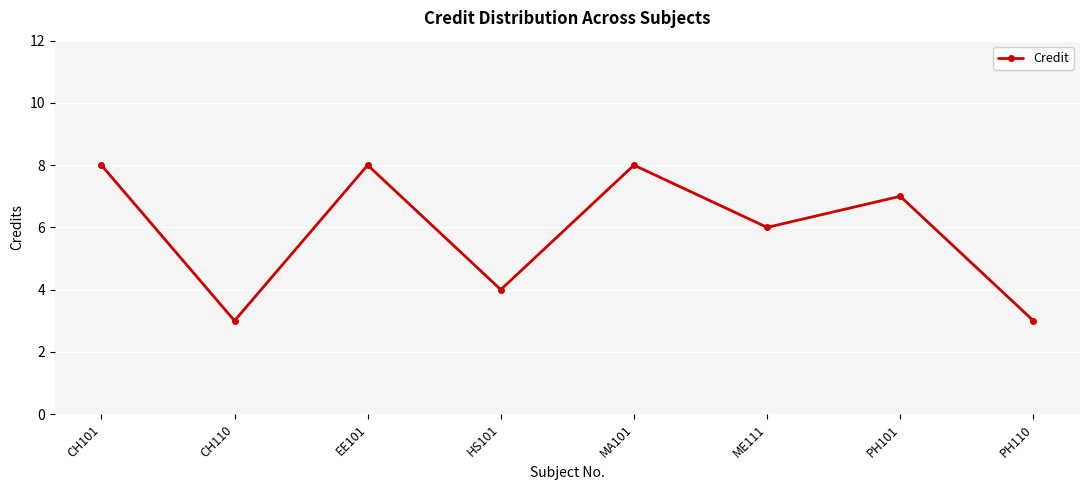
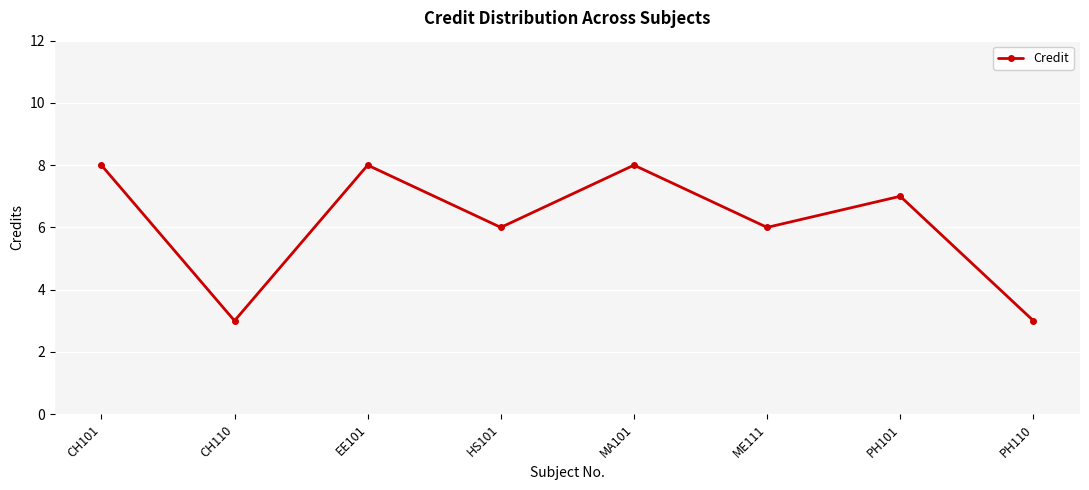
HS101: 4 -> 6
